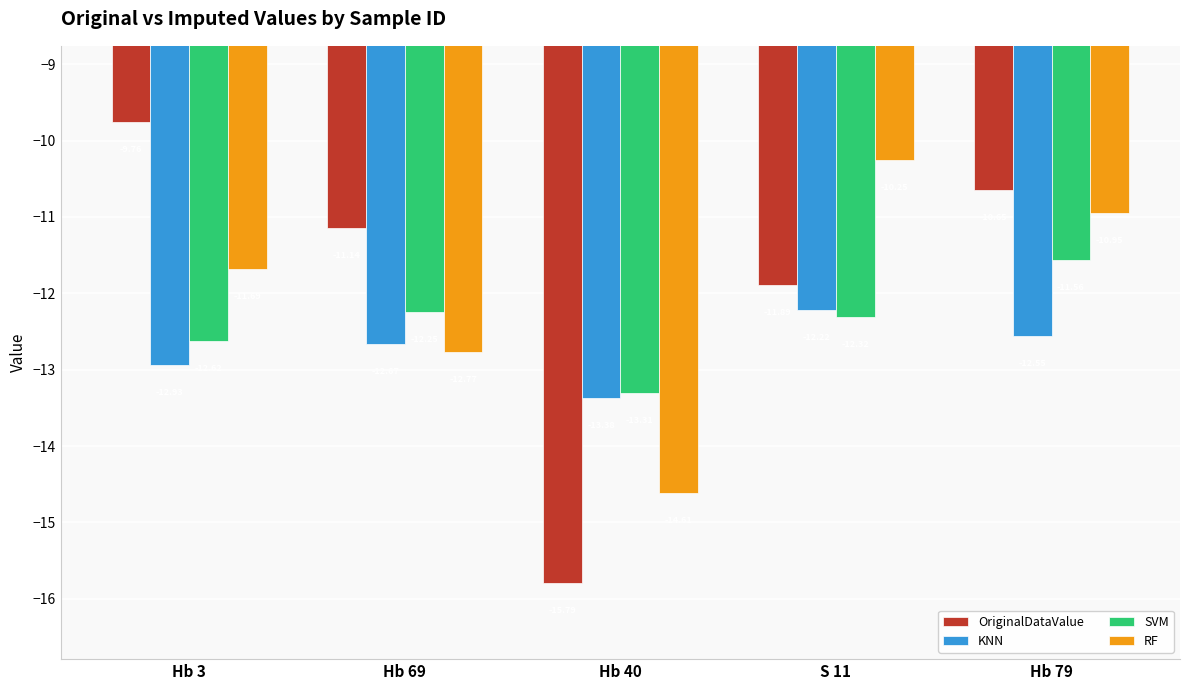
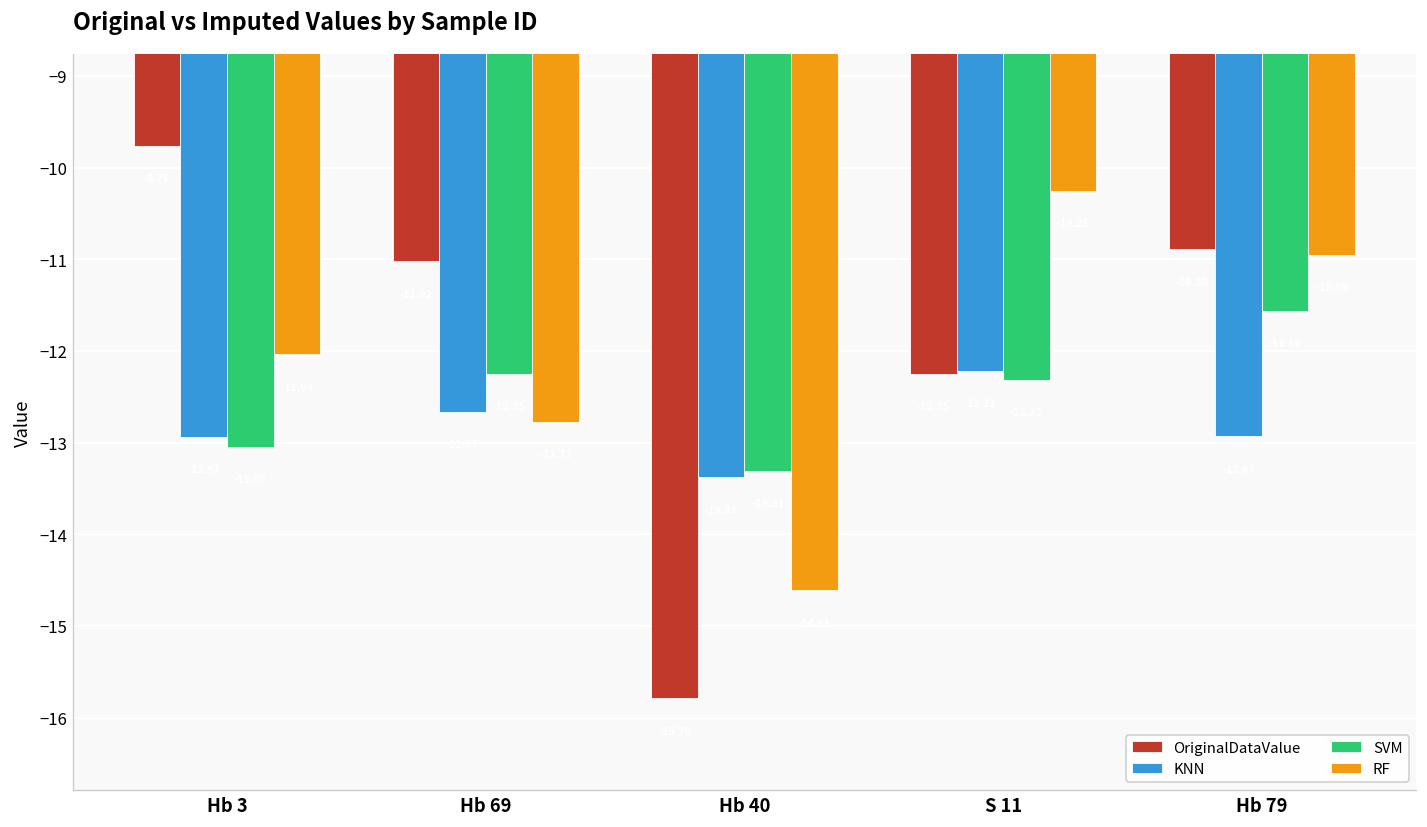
SVM, Hb 3: -12.6 -> -13.0
RF, Hb 3: -11.7 -> -12.0
OriginalDataValue, Hb 69: -11.1 -> -11.0
OriginalDataValue, S 11: -11.9 -> -12.3
OriginalDataValue, Hb 79: -10.7 -> -10.9
KNN, Hb 79: -12.6 -> -12.9
